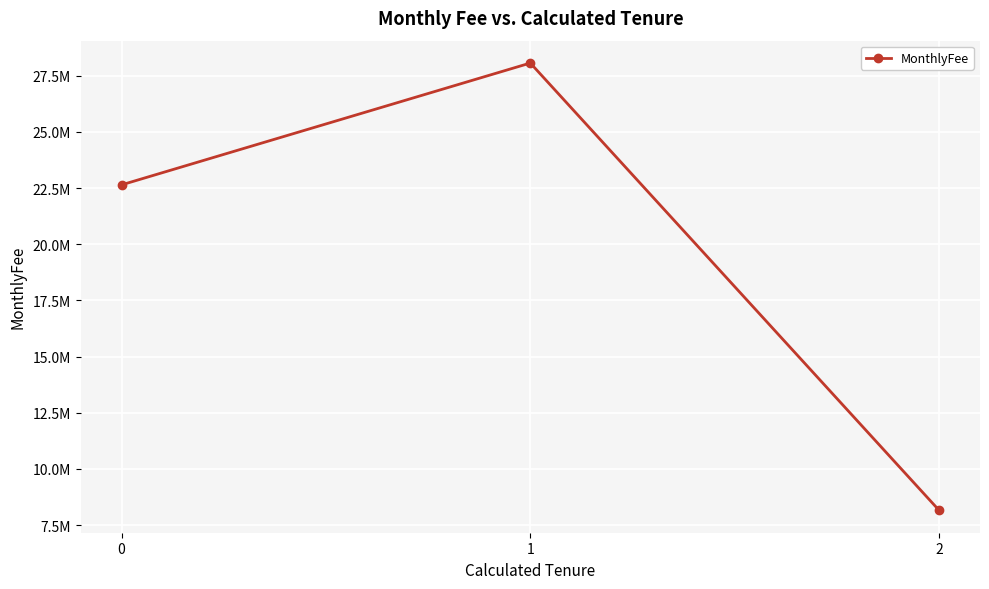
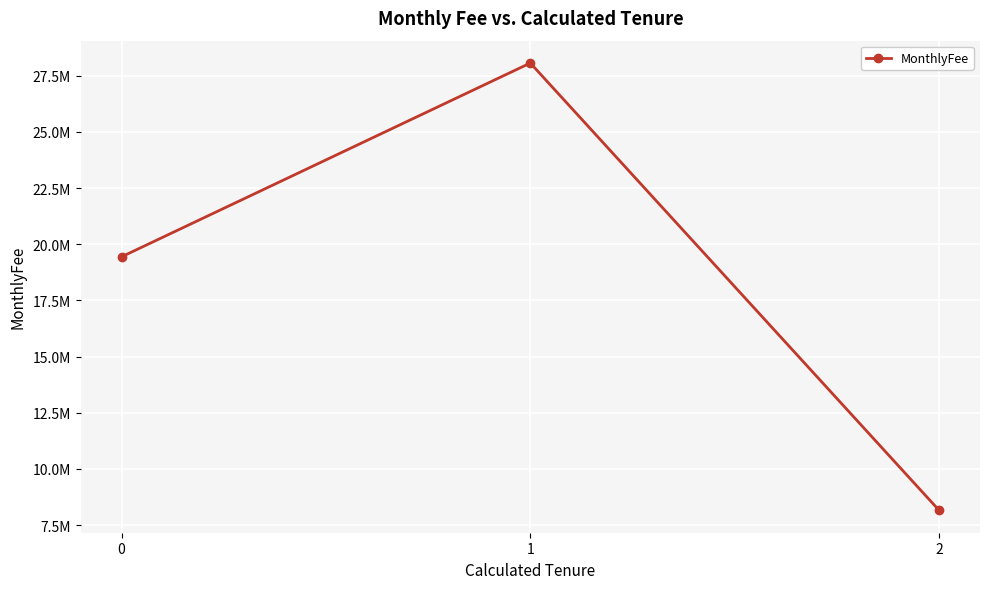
0: 22600000 -> 19400000
